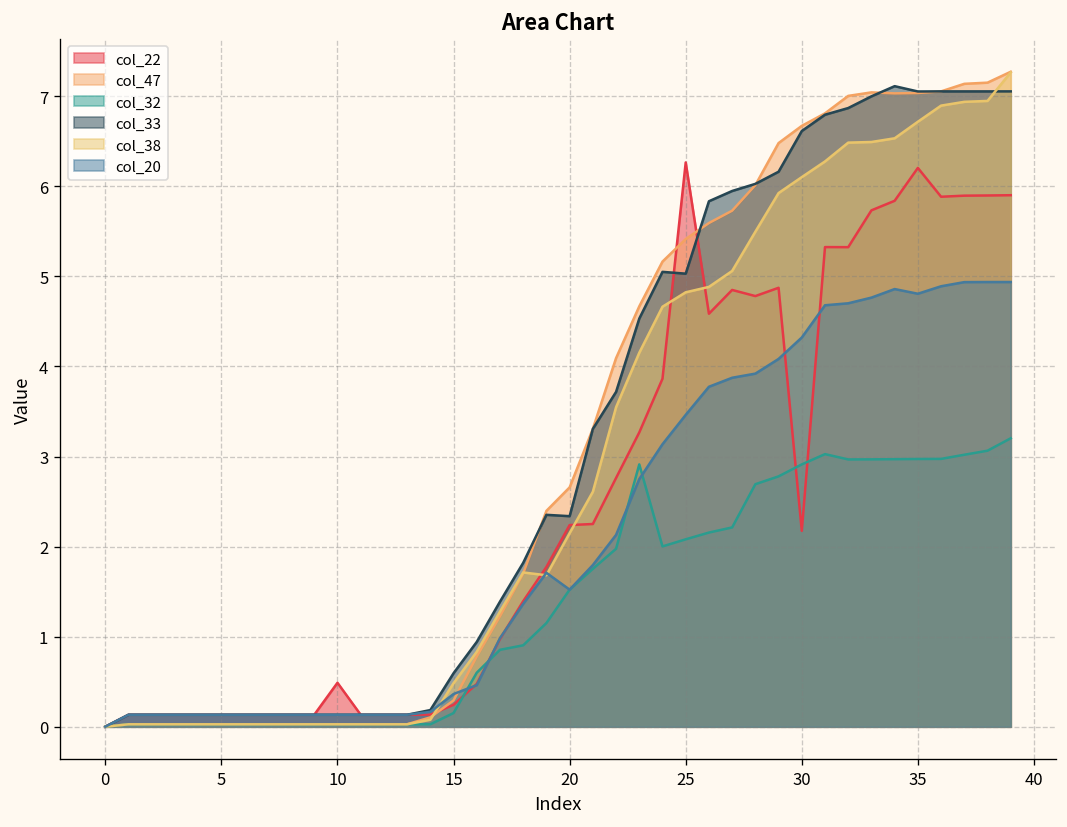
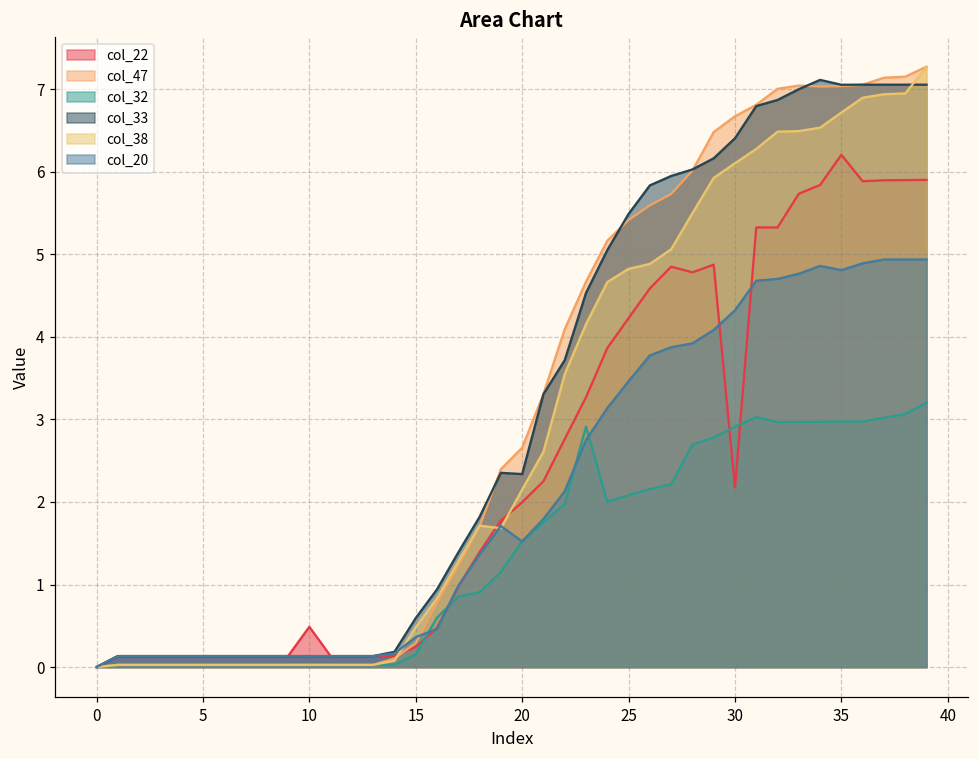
col_22, 20: 2.2 -> 2.0
col_22, 25: 6.3 -> 4.2
col_33, 25: 5.0 -> 5.5
col_33, 30: 6.6 -> 6.4
